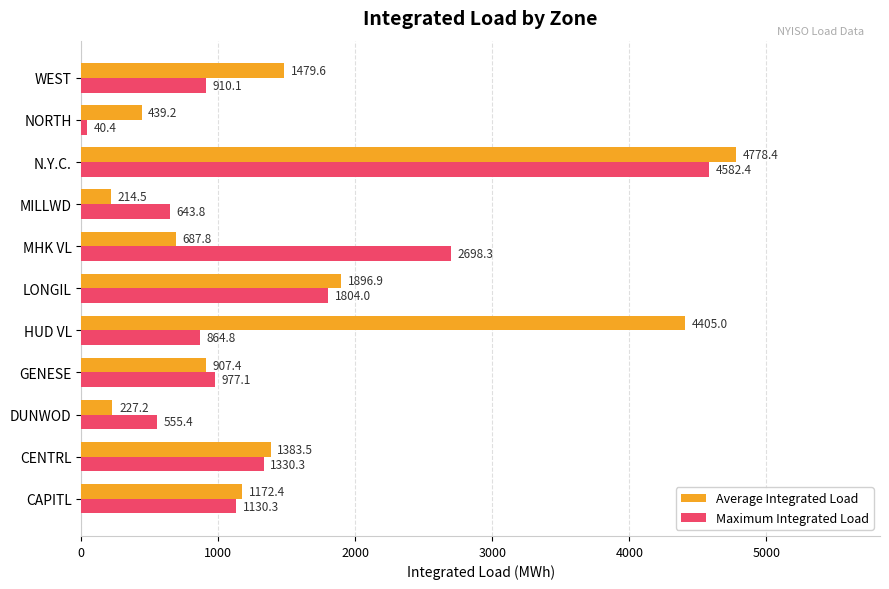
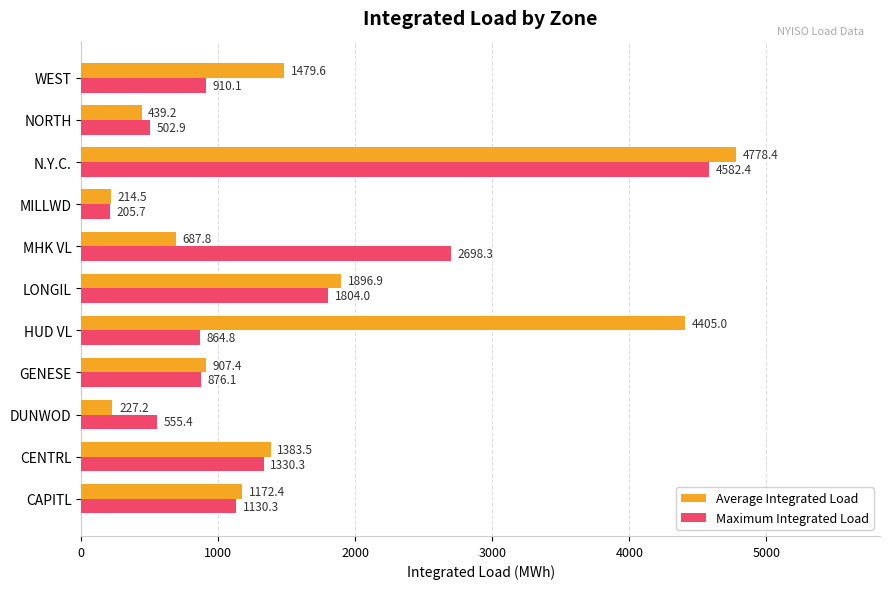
Maximum Integrated Load, NORTH: 40.4 -> 502.9
Maximum Integrated Load, MILLWD: 643.8 -> 205.7
Maximum Integrated Load, GENESE: 977.1 -> 876.1
